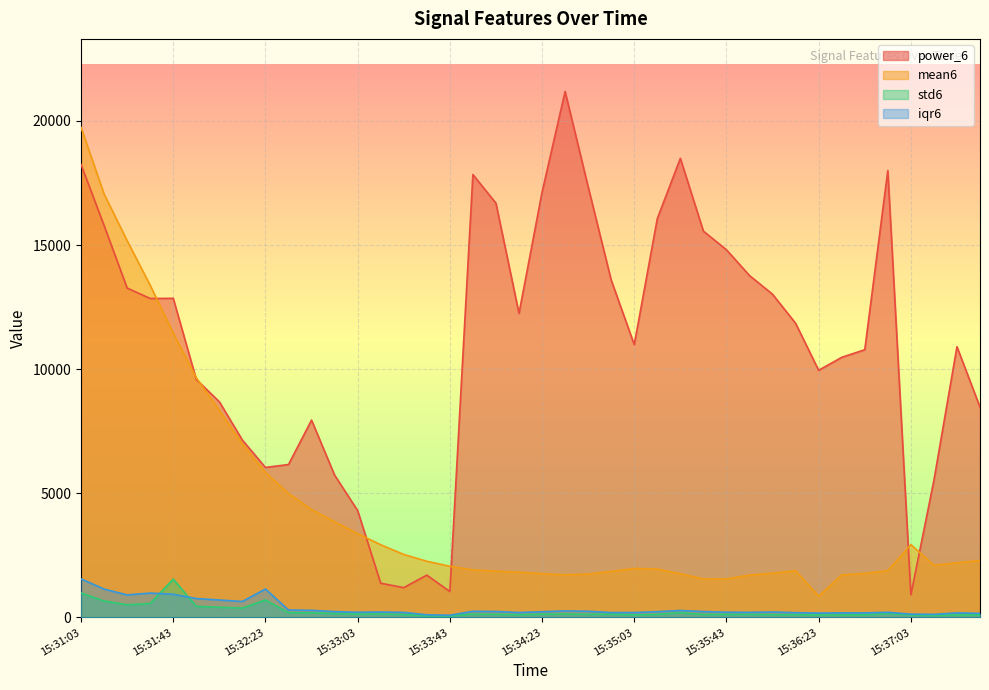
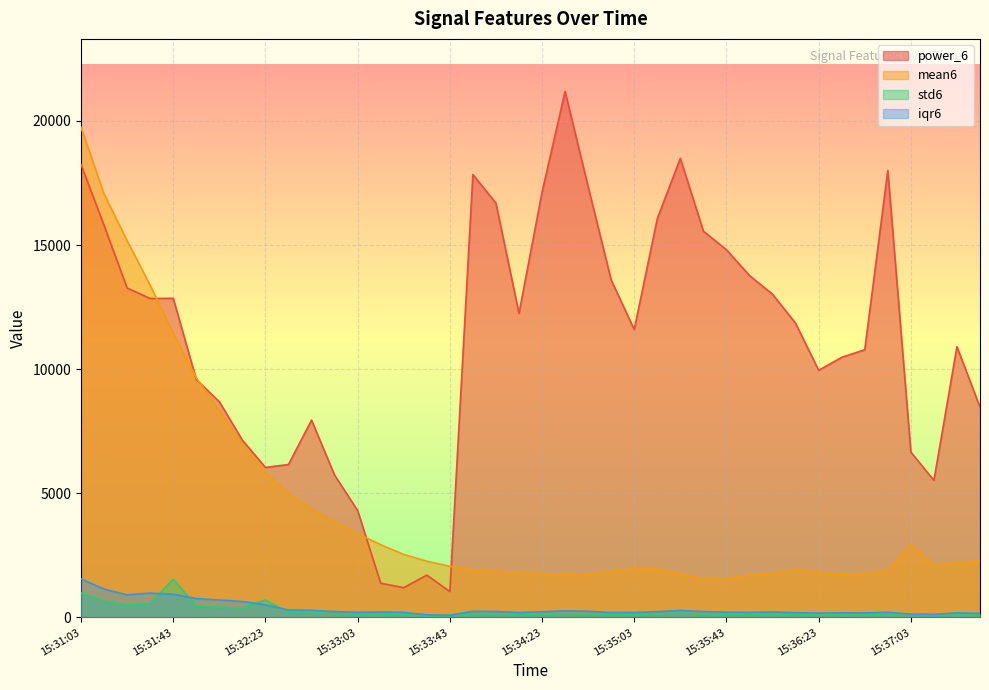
iqr6, 15:32:23: 1100 -> 500
power_6, 15:35:03: 11000 -> 11600
mean6, 15:36:23: 900 -> 1800
power_6, 15:37:03: 900 -> 6700
